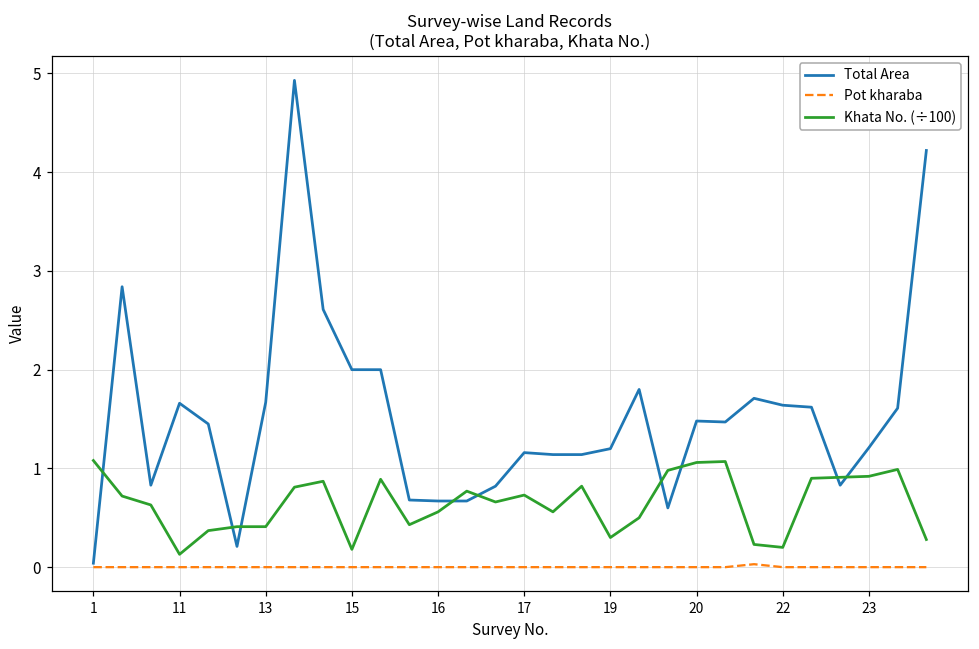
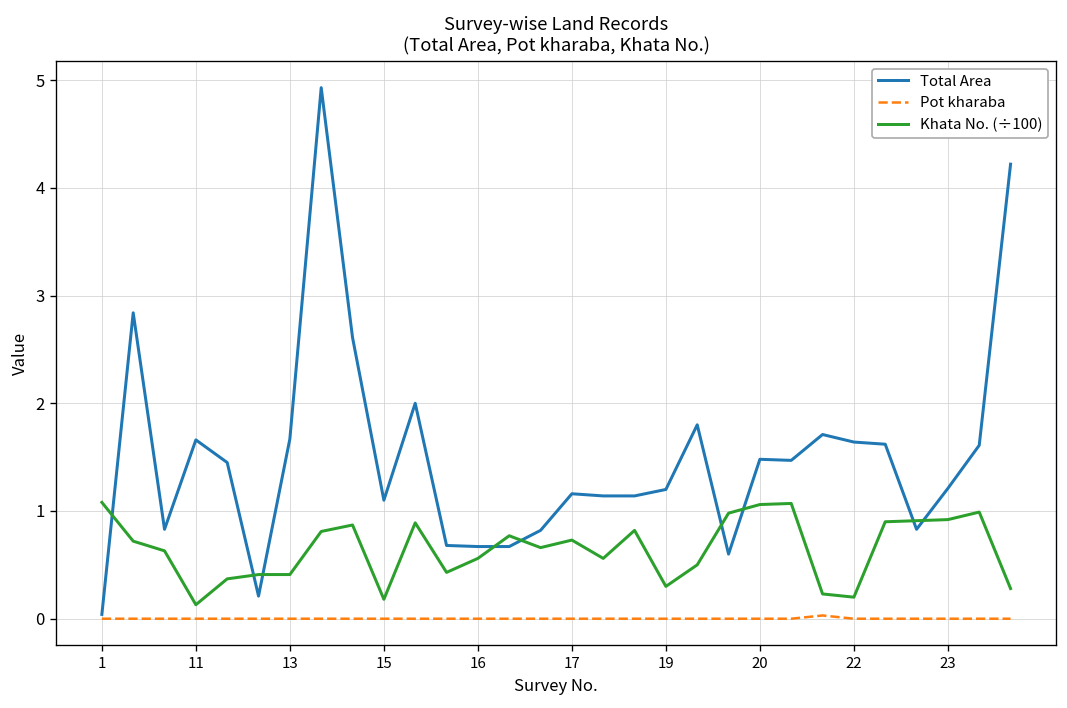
Total Area, 15: 2.0 -> 1.1
